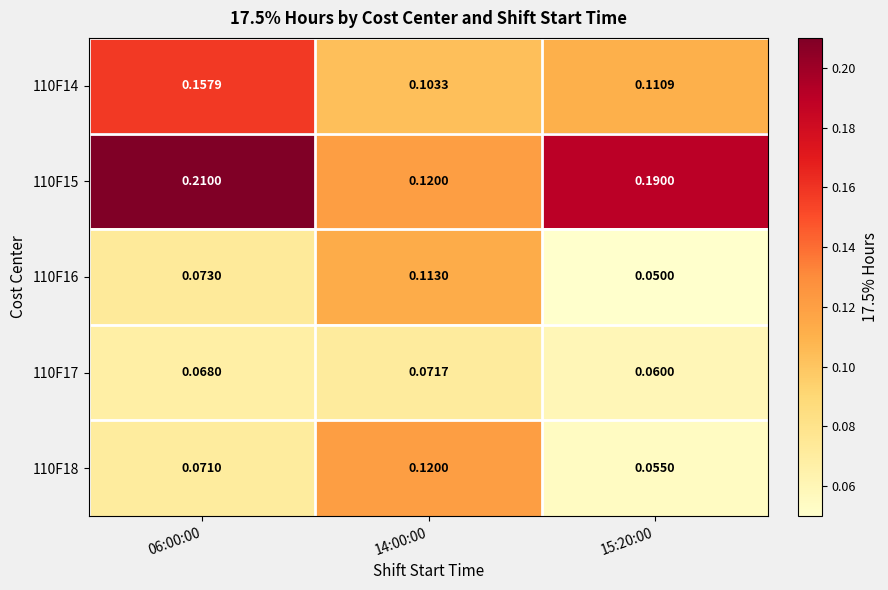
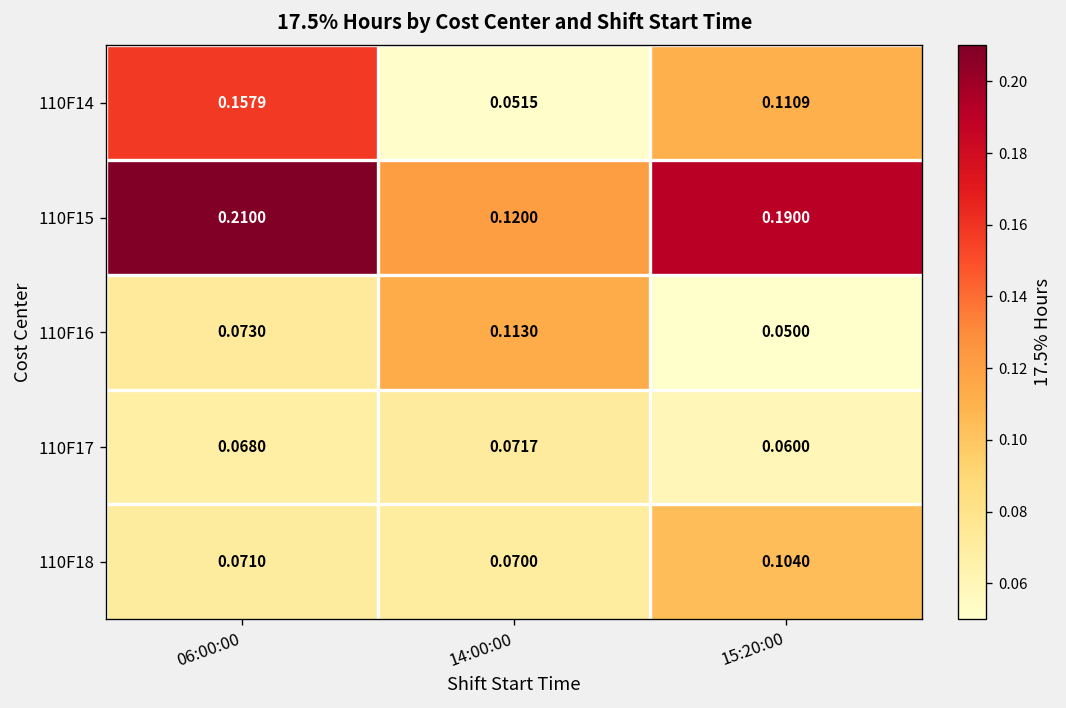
110F14, 14:00:00: 0.1033 -> 0.0515
110F18, 14:00:00: 0.1200 -> 0.0700
110F18, 15:20:00: 0.0550 -> 0.1040
